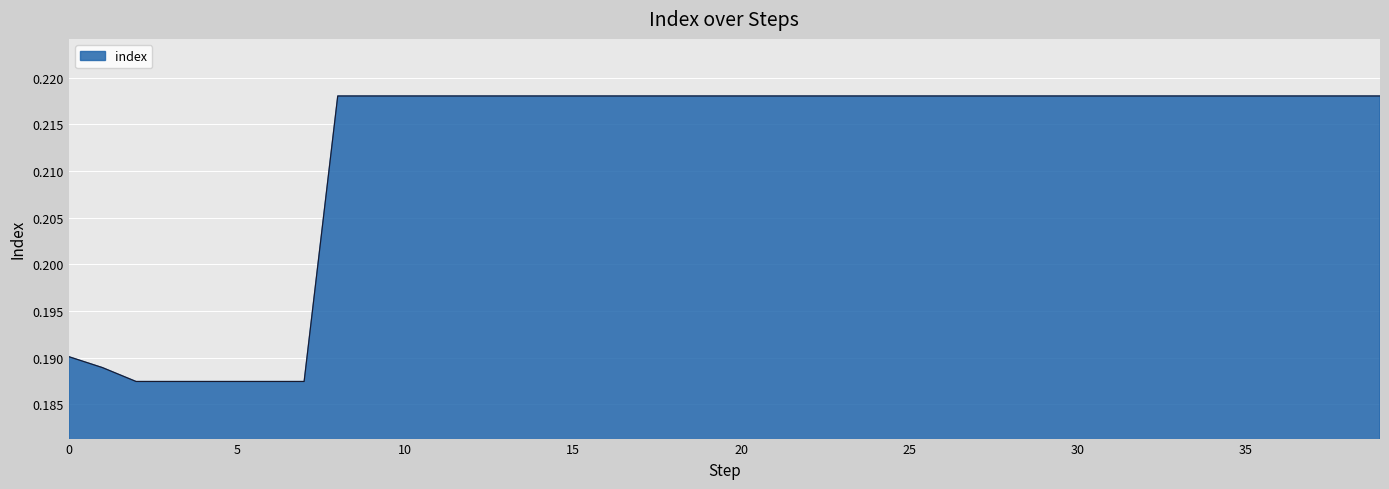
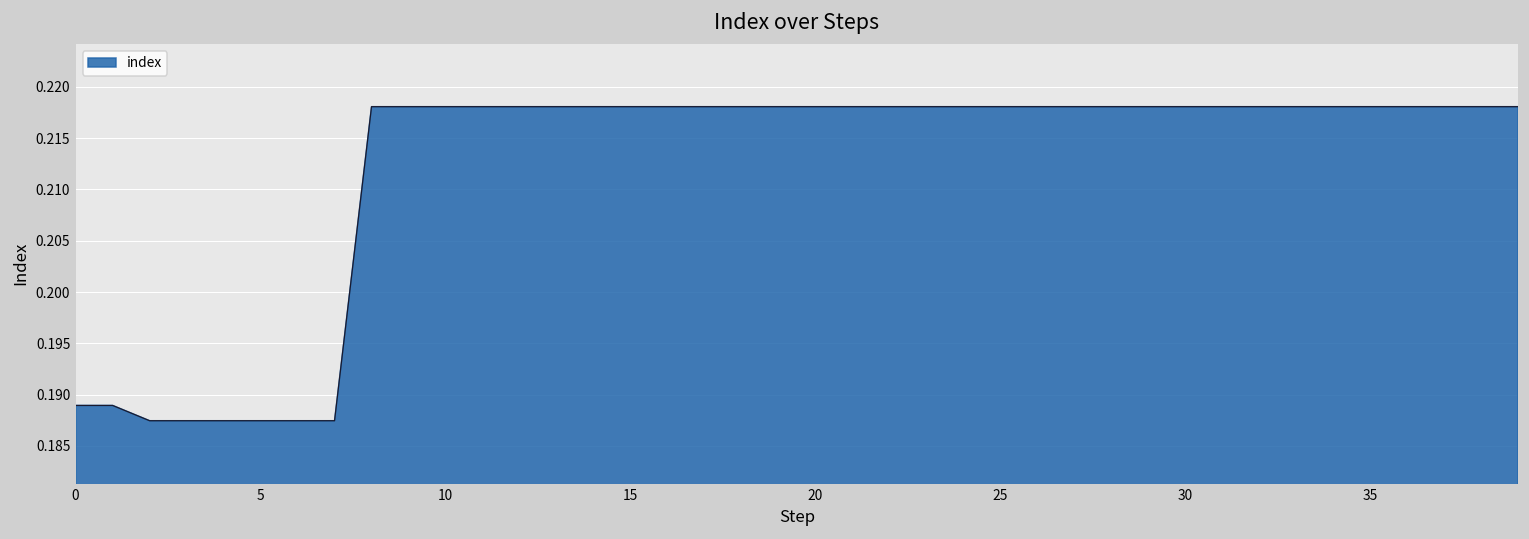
0: 0.190 -> 0.189
